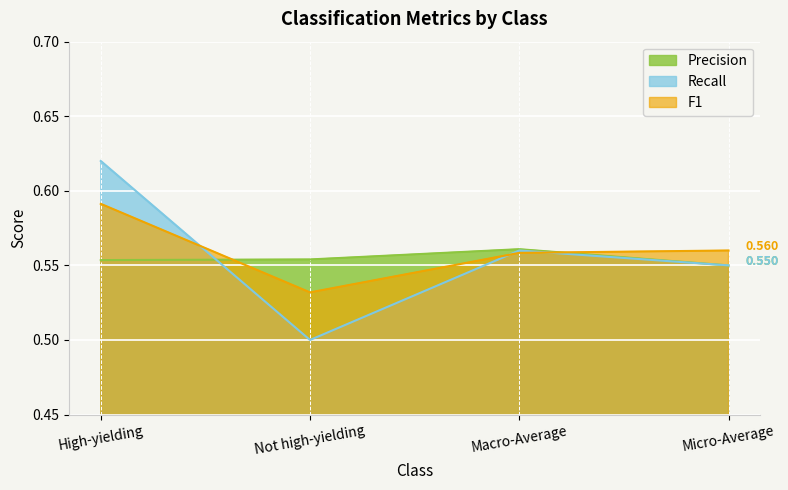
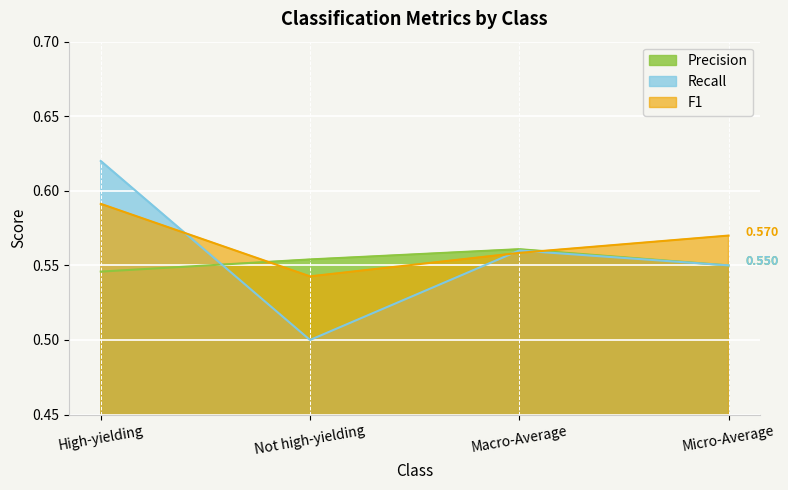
Precision, High-yielding: 0.554 -> 0.546
F1, Not high-yielding: 0.532 -> 0.543
F1, Micro-Average: 0.560 -> 0.570
